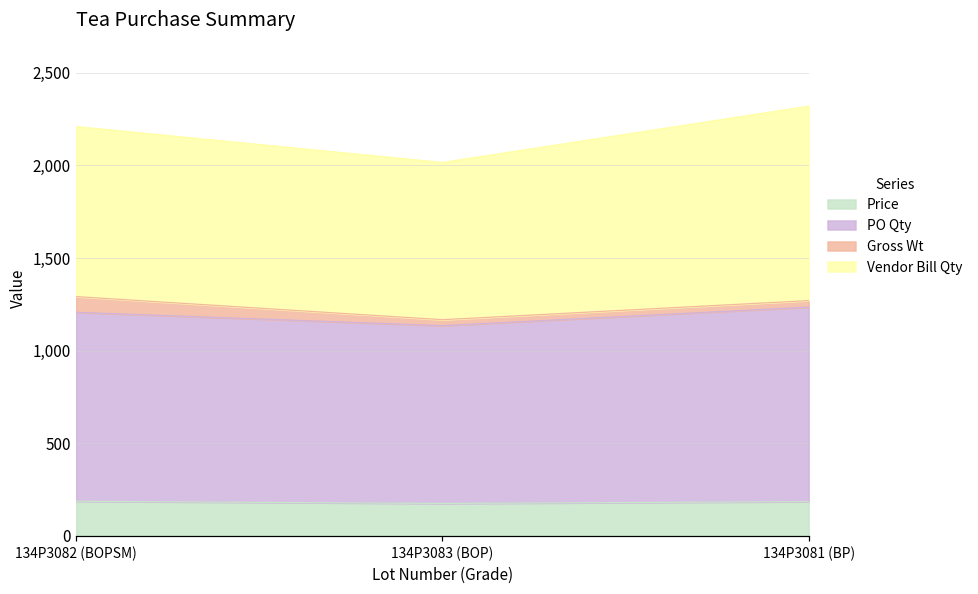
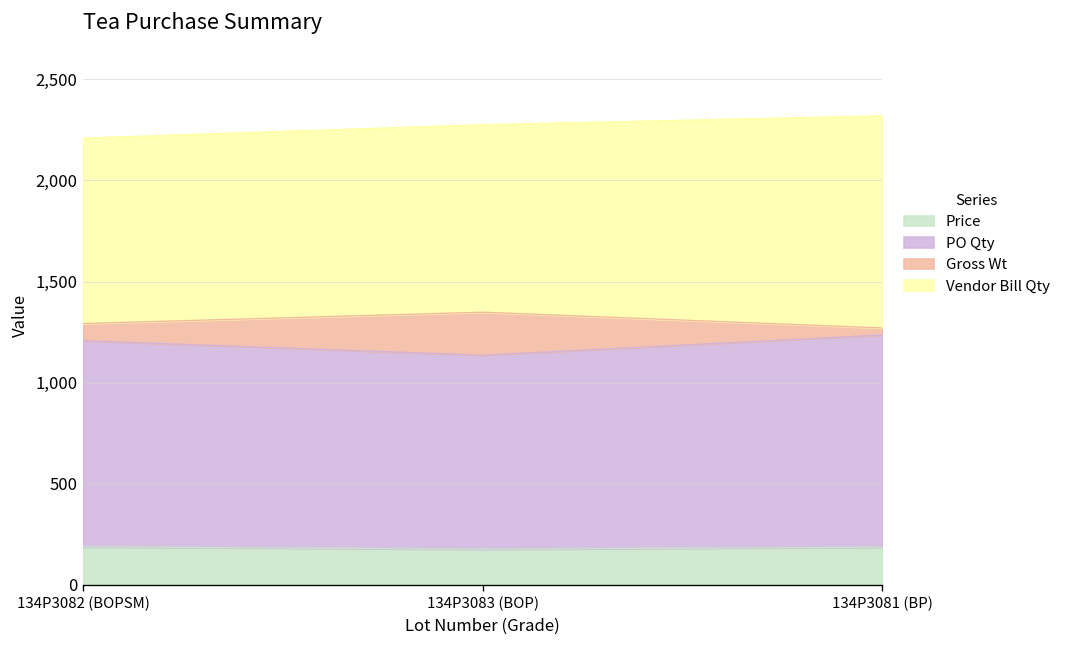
Gross Wt, 134P3083 (BOP): 30 -> 210
Vendor Bill Qty, 134P3083 (BOP): 850 -> 930
